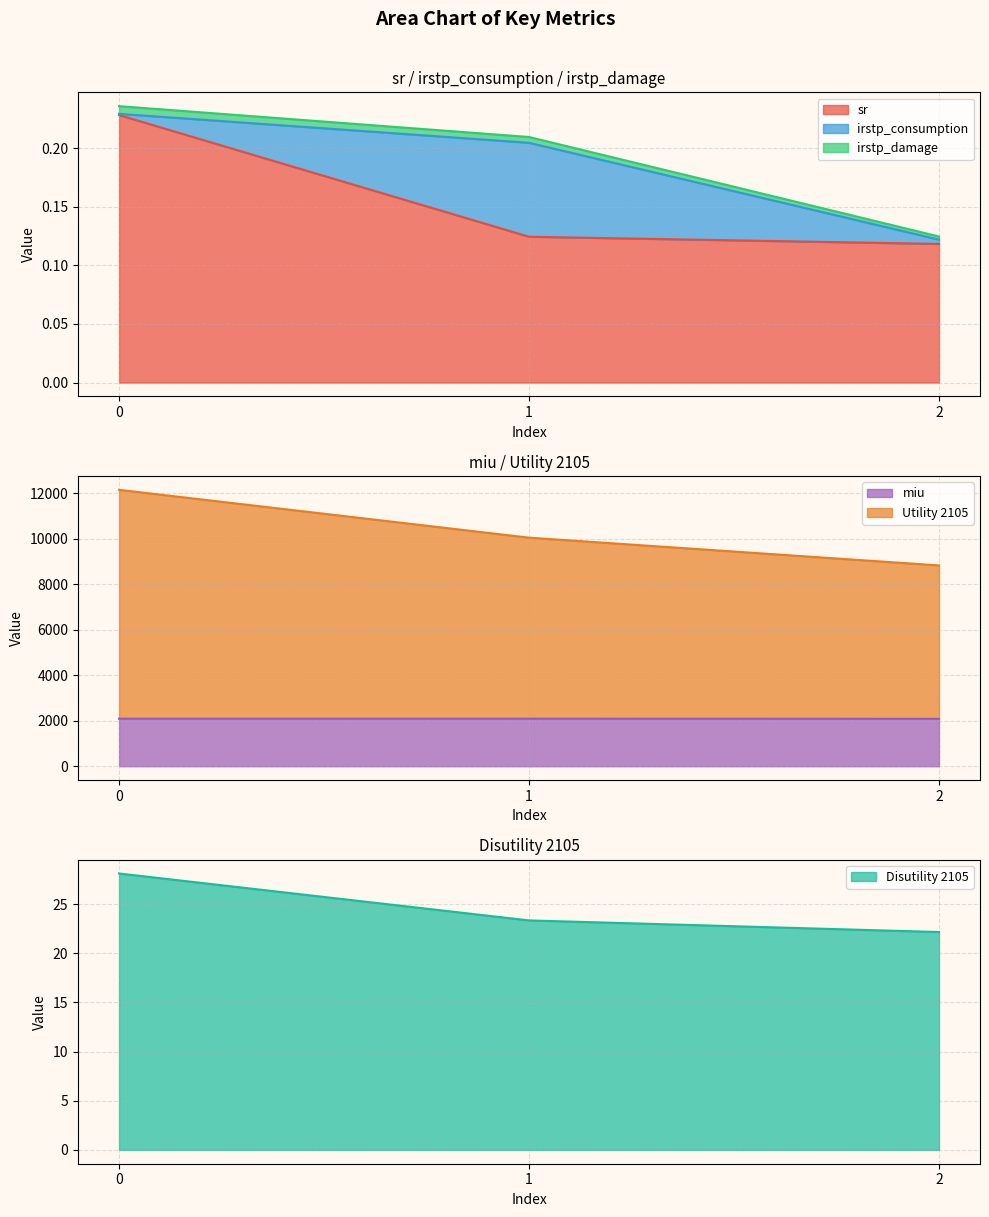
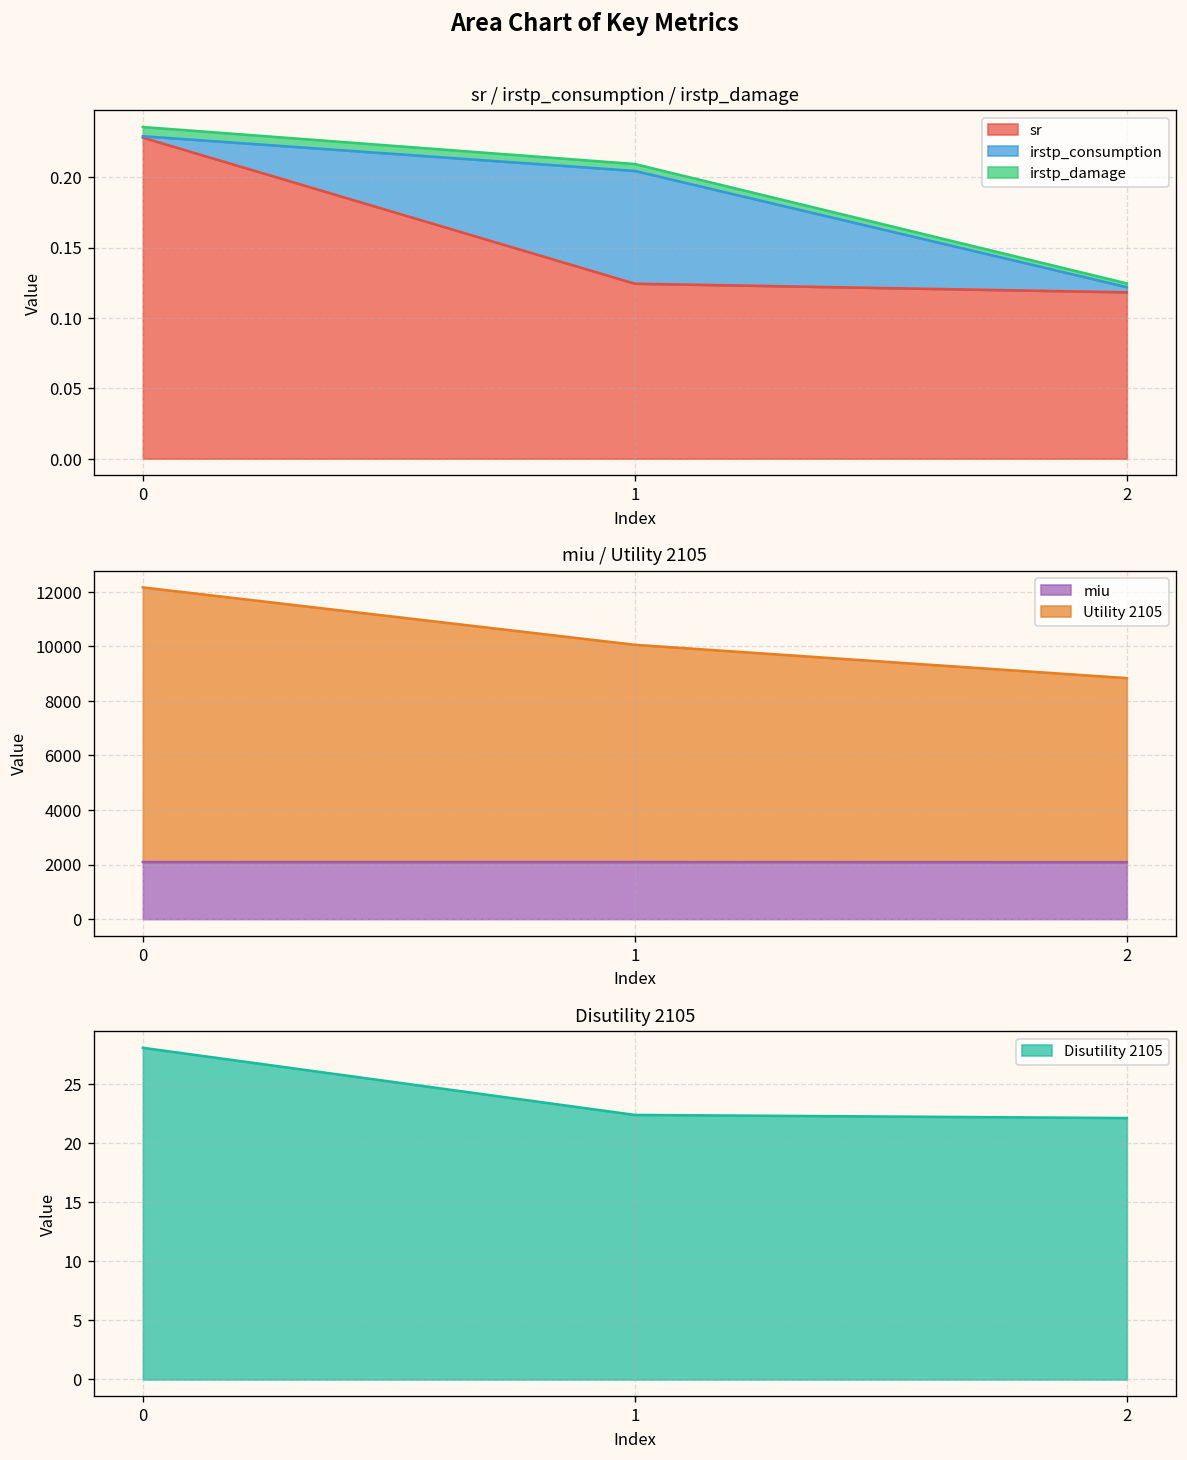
Disutility 2105, 1: 23 -> 22
